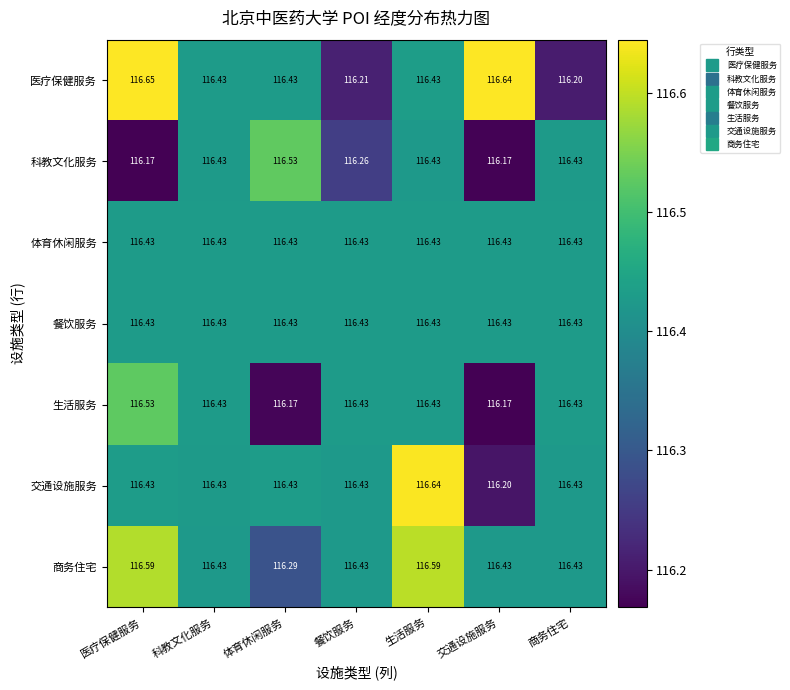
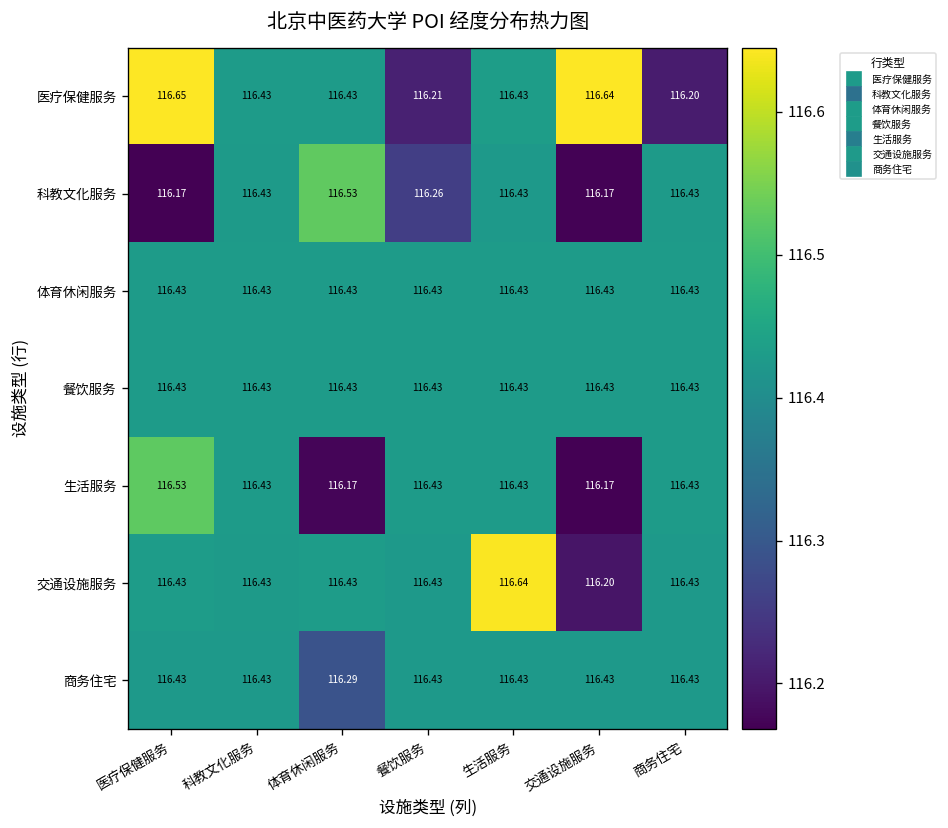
商务住宅, 医疗保健服务: 116.59 -> 116.43
商务住宅, 生活服务: 116.59 -> 116.43
